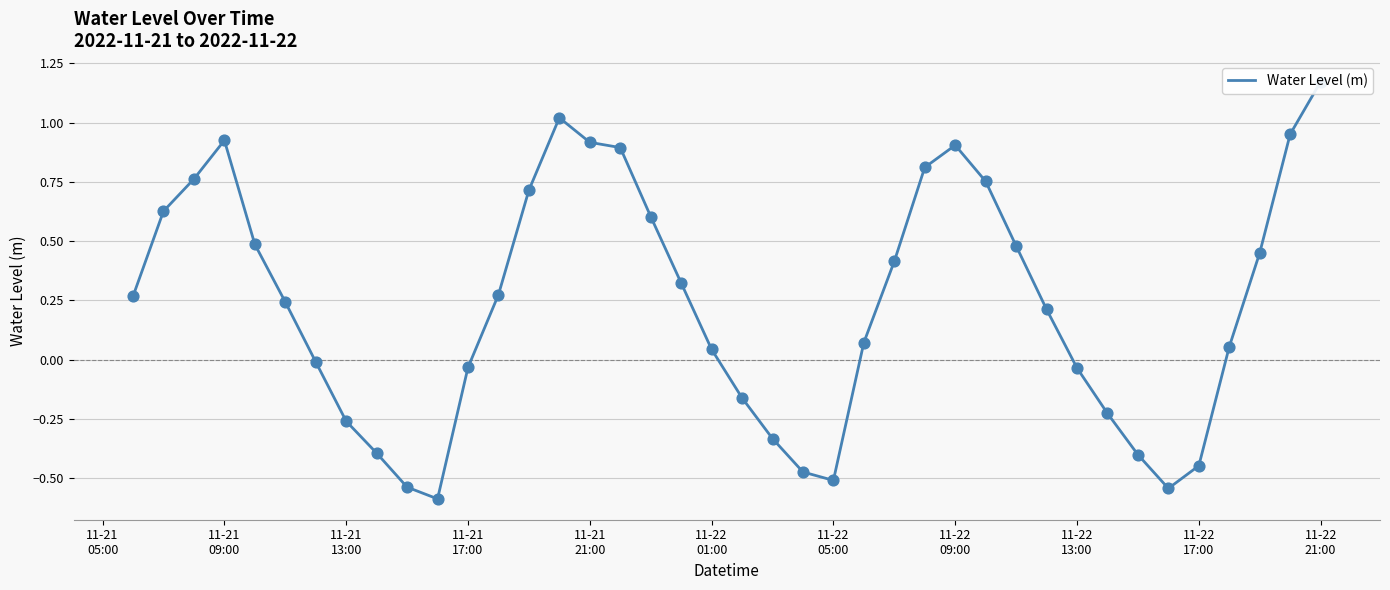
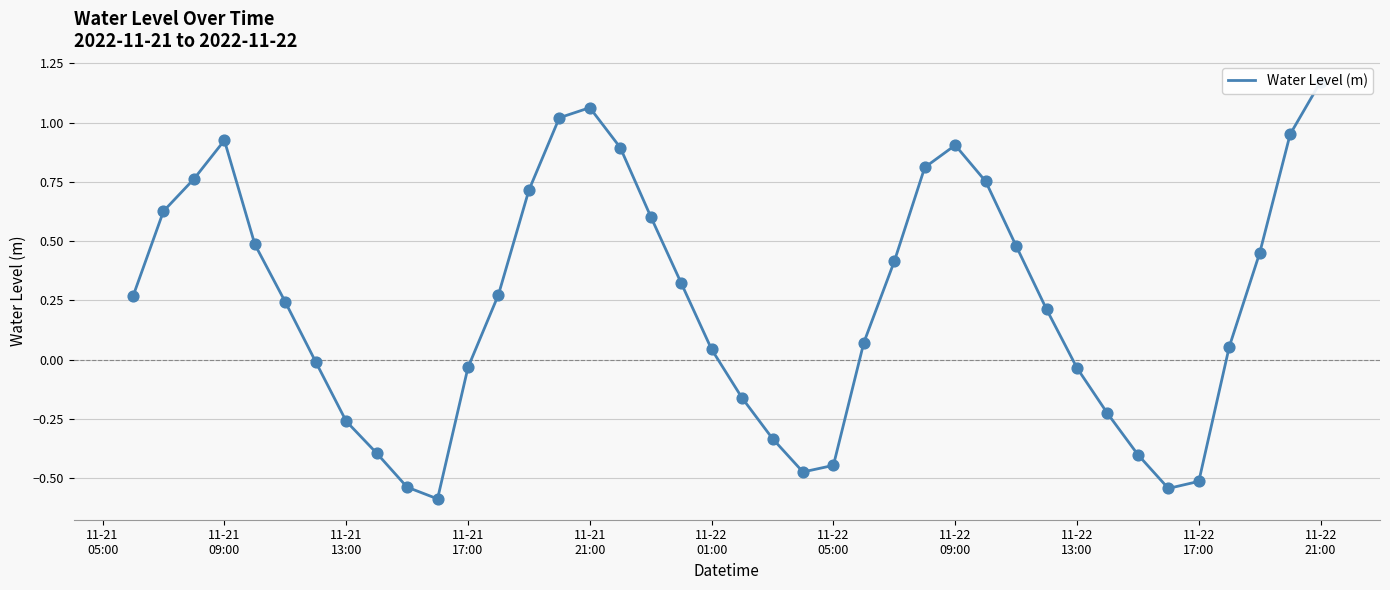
11-21 21:00: 0.92 -> 1.06
11-22 05:00: -0.51 -> -0.45
11-22 17:00: -0.45 -> -0.51
